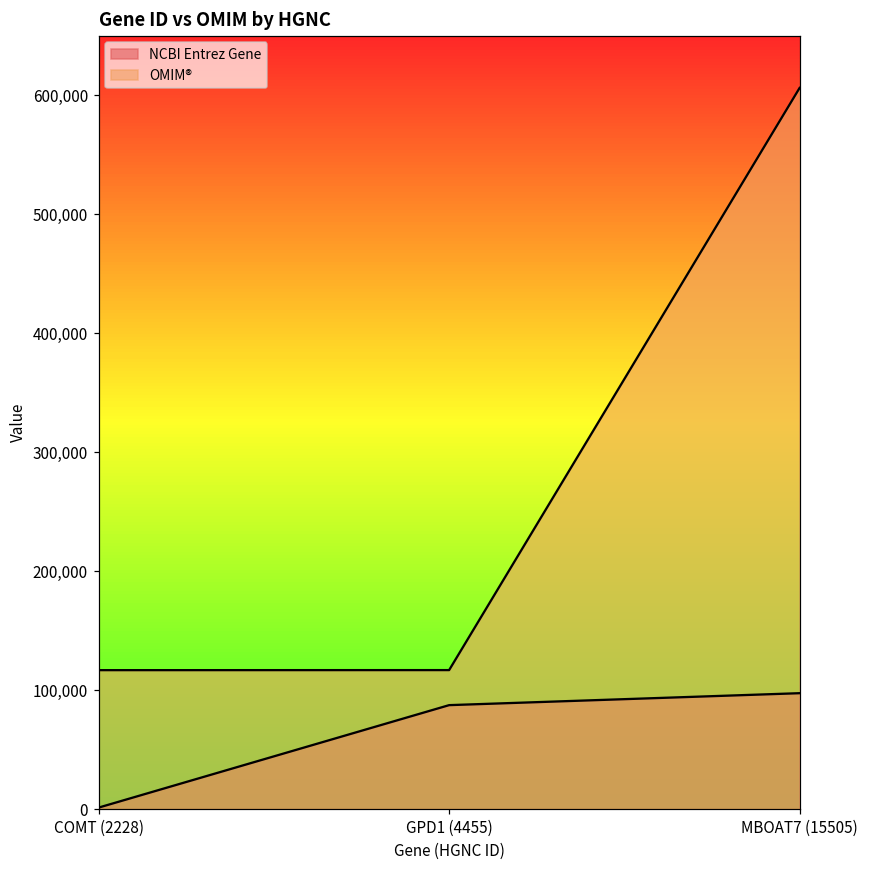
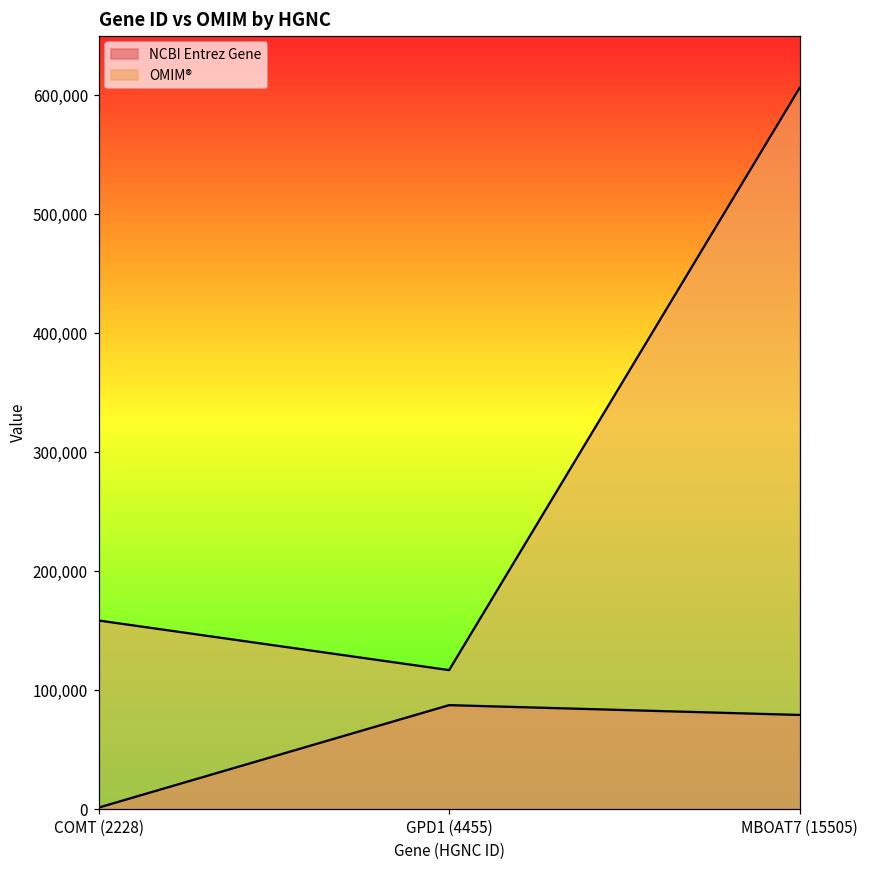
OMIM®, COMT (2228): 117,000 -> 159,000
NCBI Entrez Gene, MBOAT7 (15505): 97,000 -> 79,000
